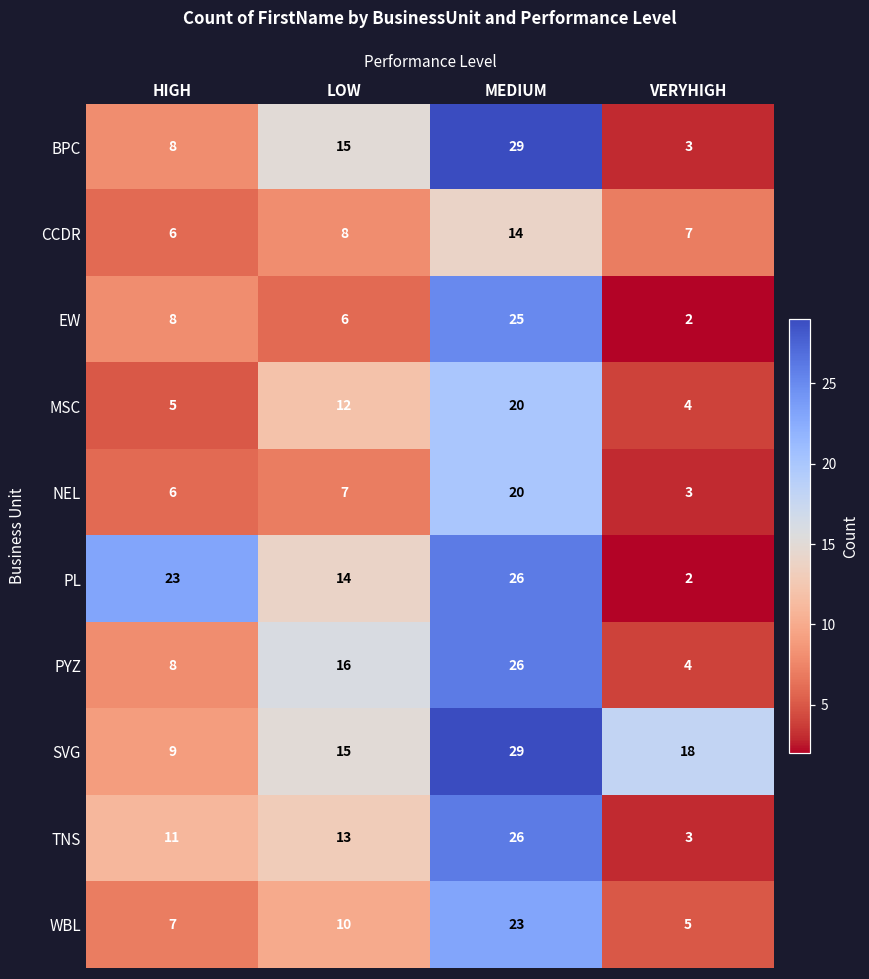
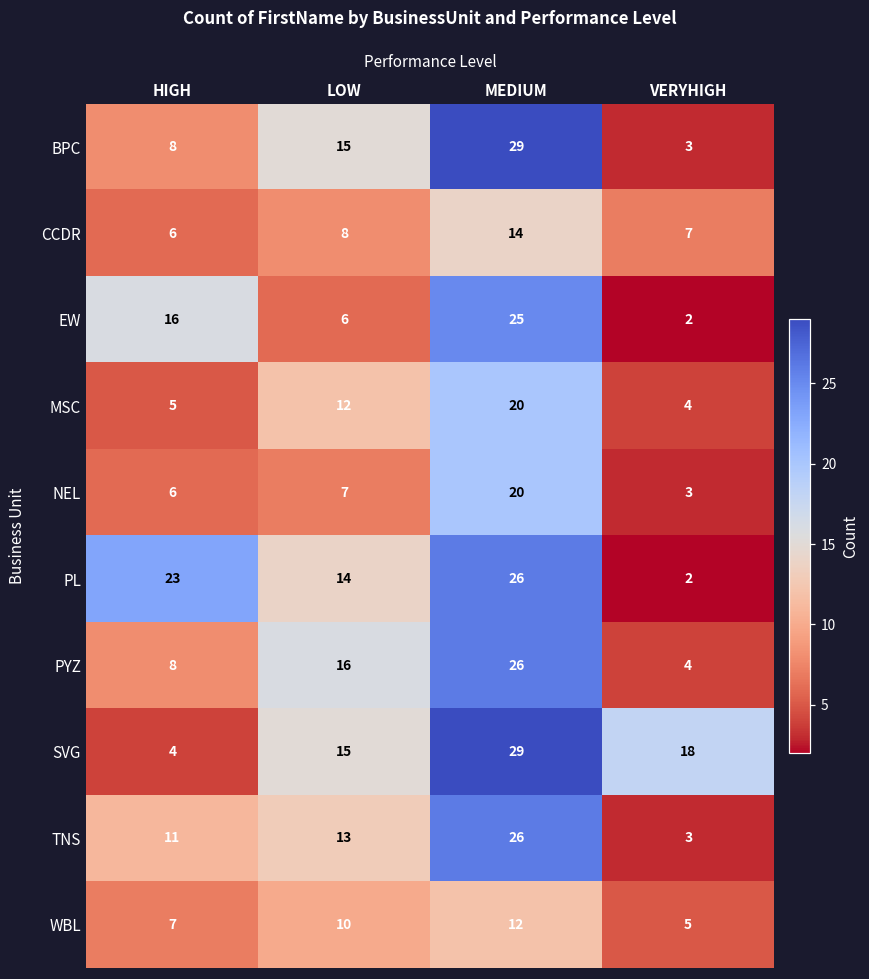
EW, HIGH: 8 -> 16
SVG, HIGH: 9 -> 4
WBL, MEDIUM: 23 -> 12
